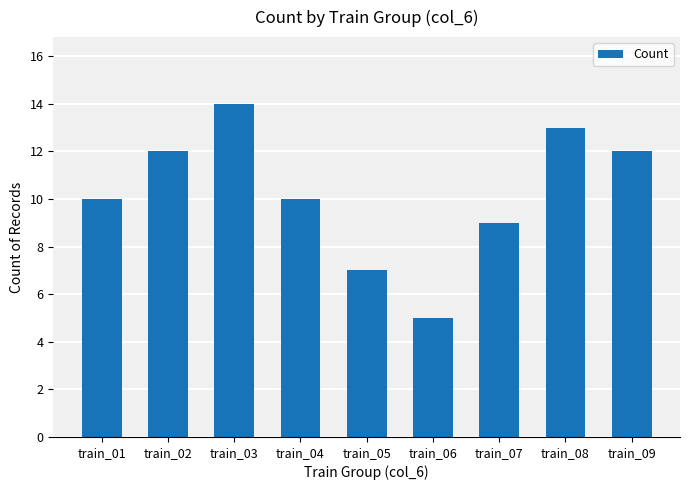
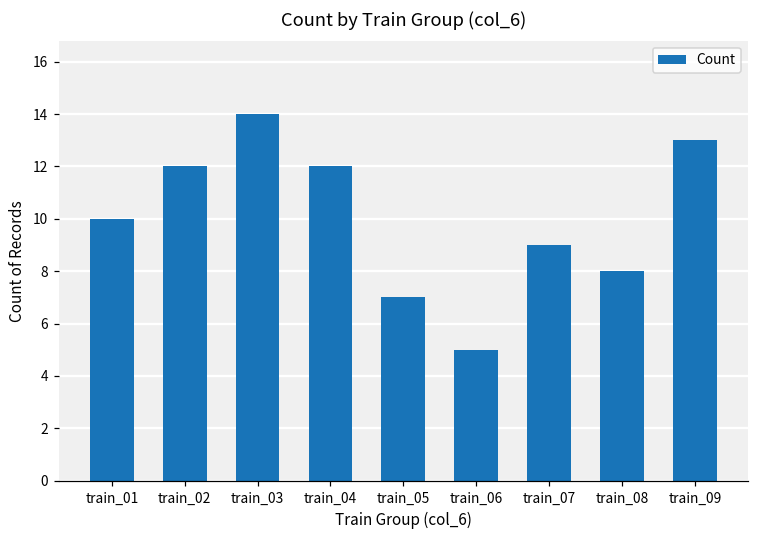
train_04: 10 -> 12
train_08: 13 -> 8
train_09: 12 -> 13
